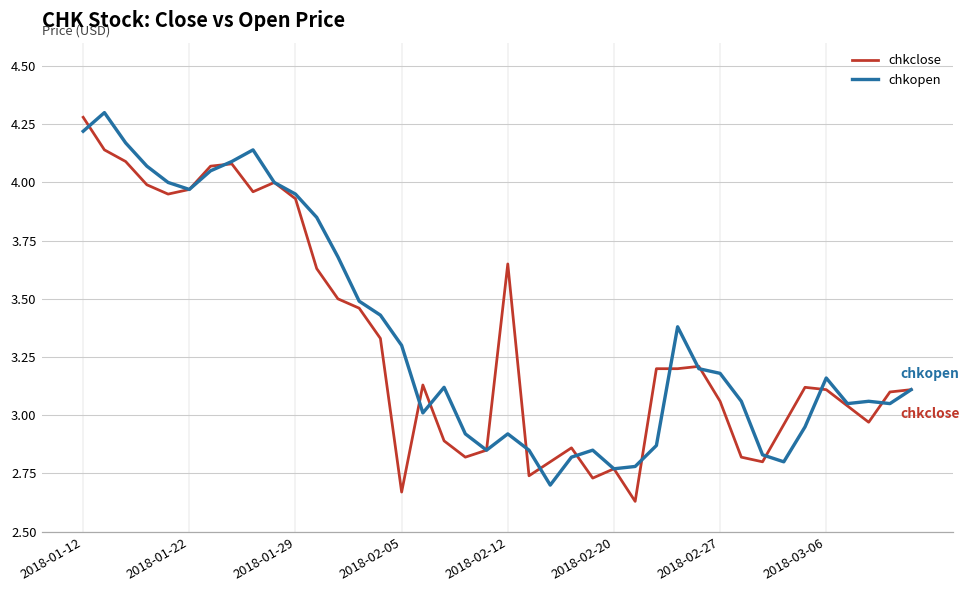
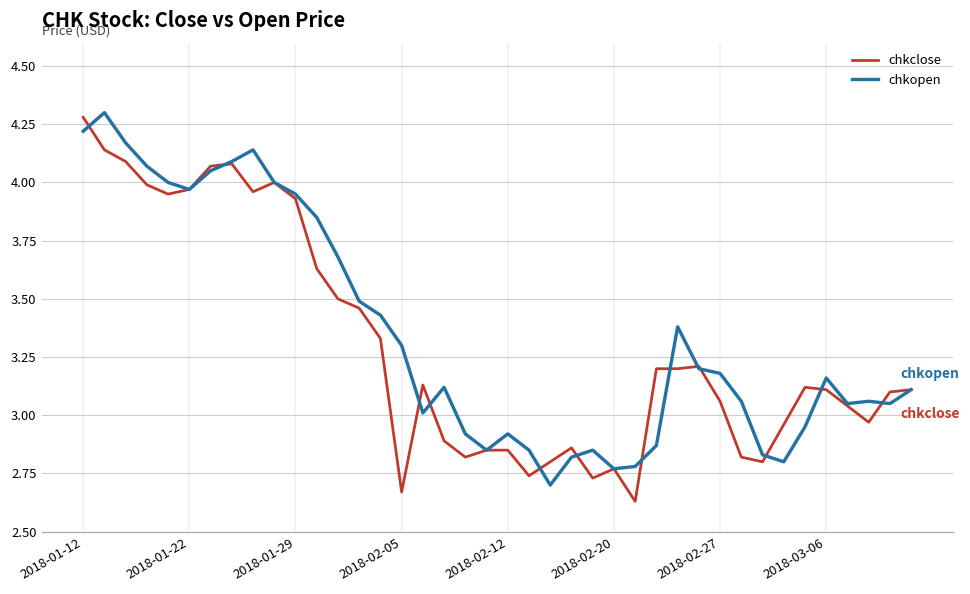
chkclose, 2018-02-12: 3.65 -> 2.85
